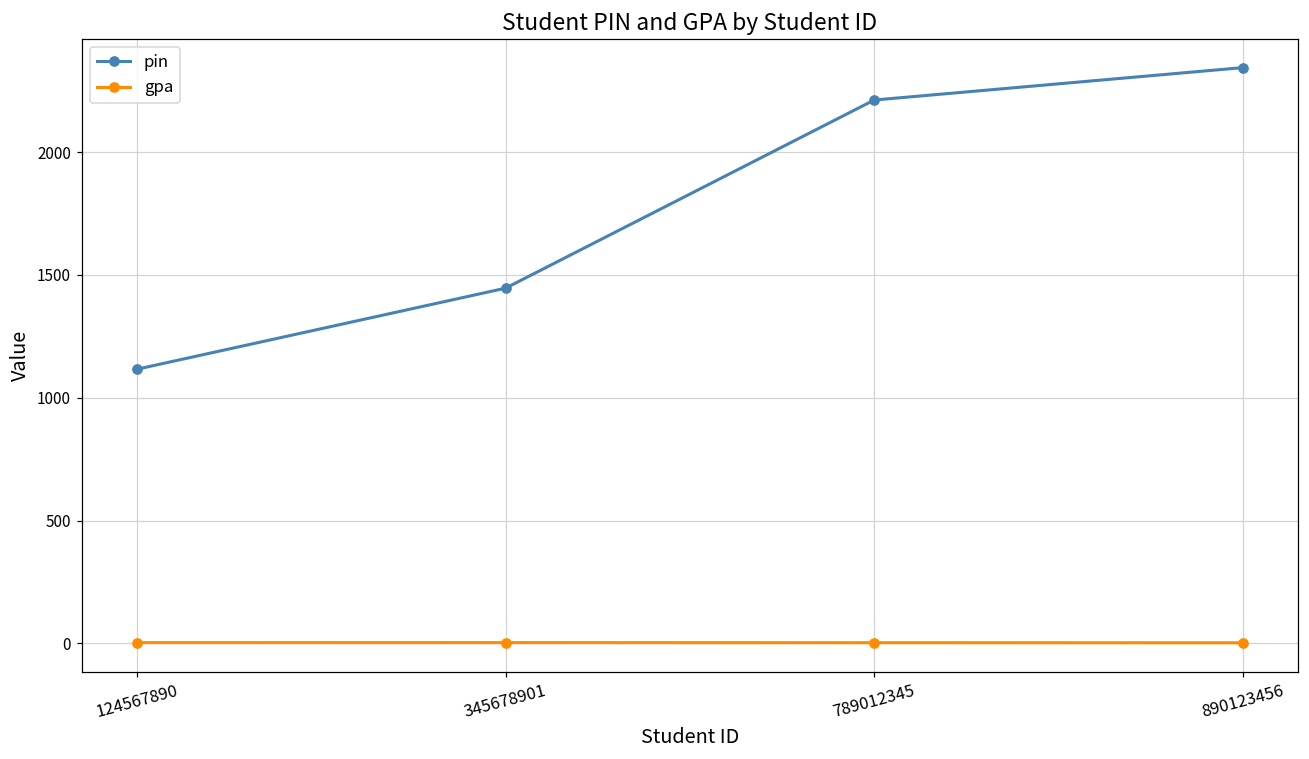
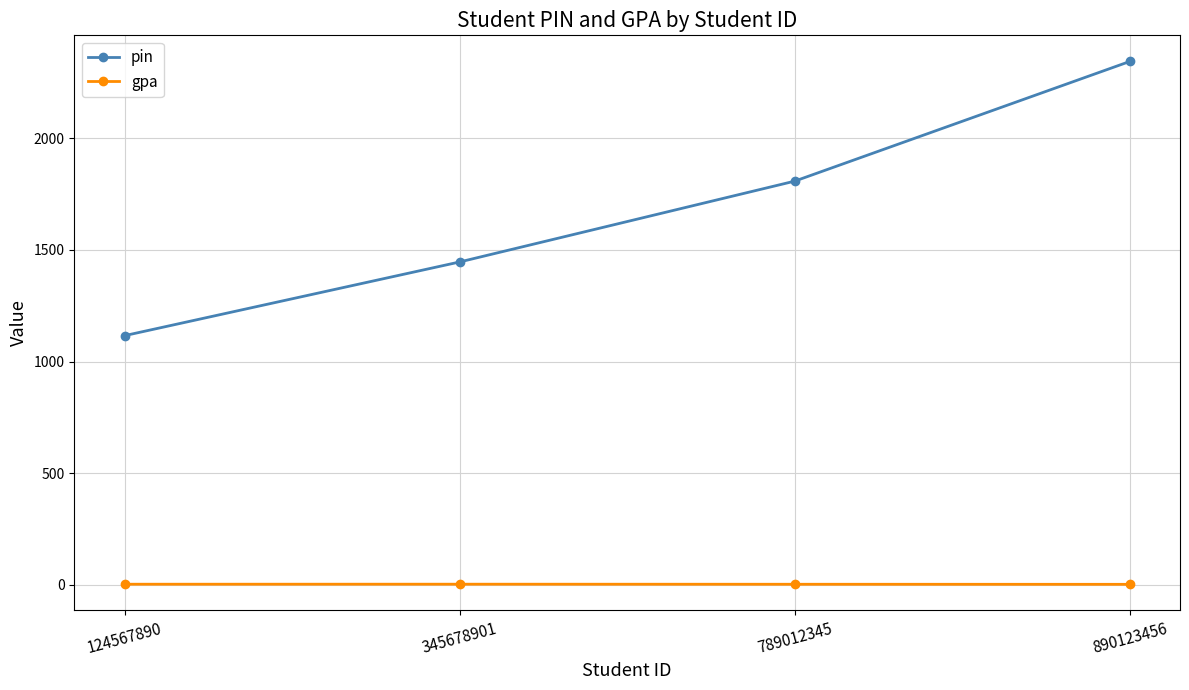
pin, 789012345: 2210 -> 1810
